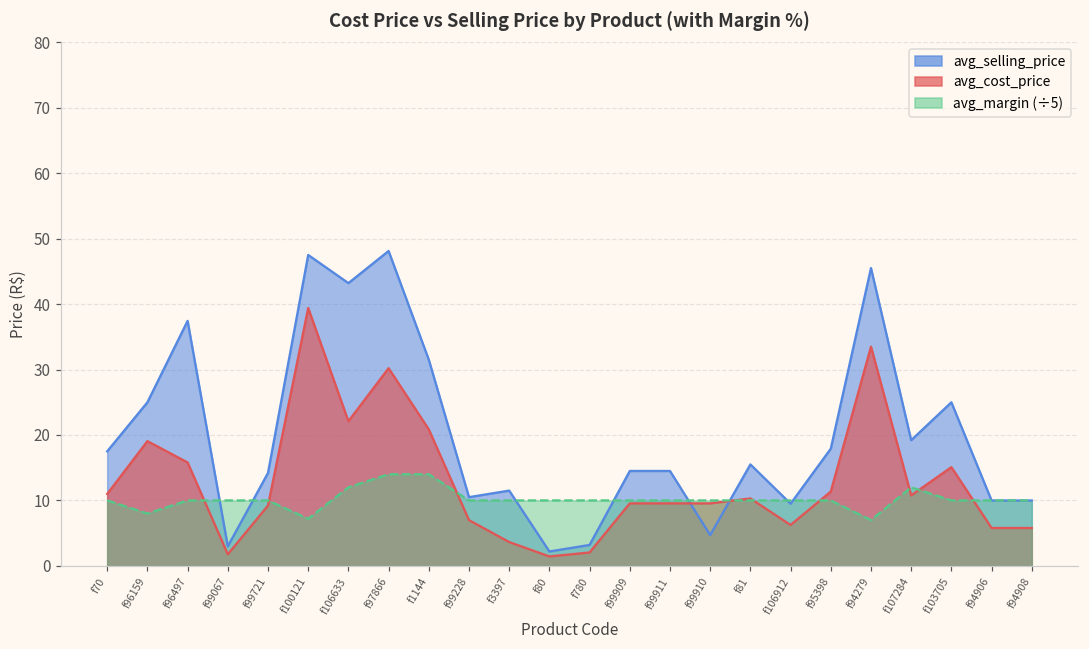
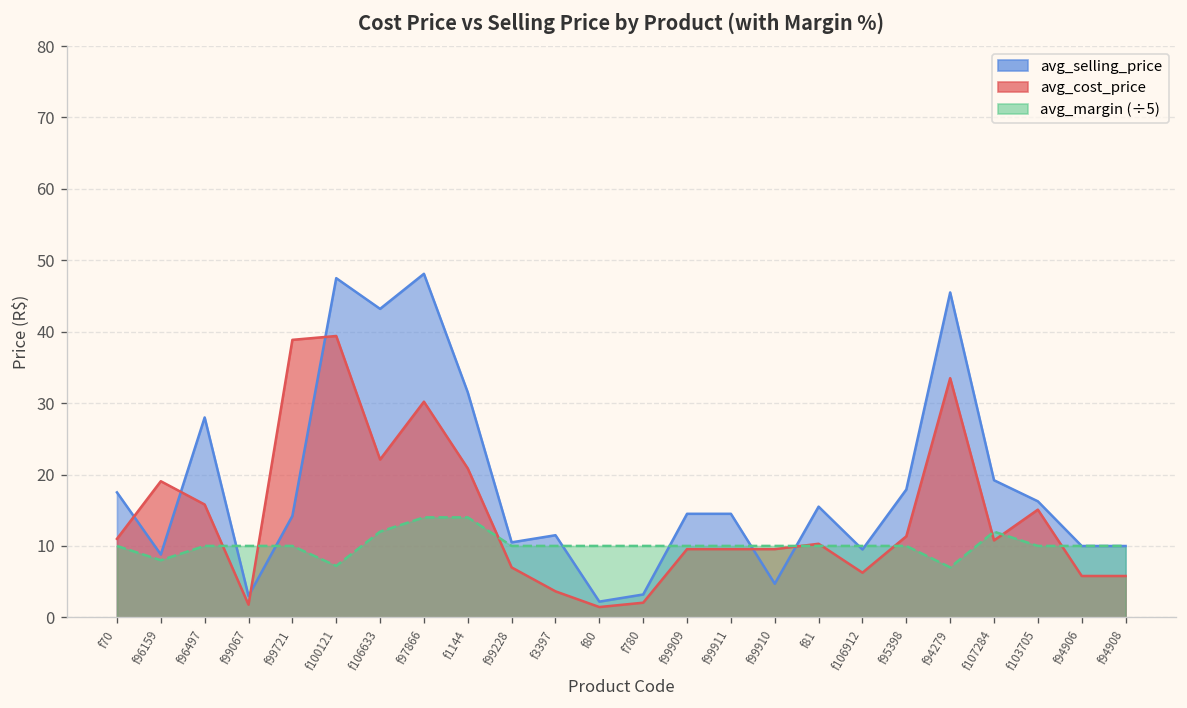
avg_selling_price, f96159: 25 -> 9
avg_selling_price, f96497: 37 -> 28
avg_cost_price, f99721: 9 -> 39
avg_selling_price, f103705: 25 -> 16
